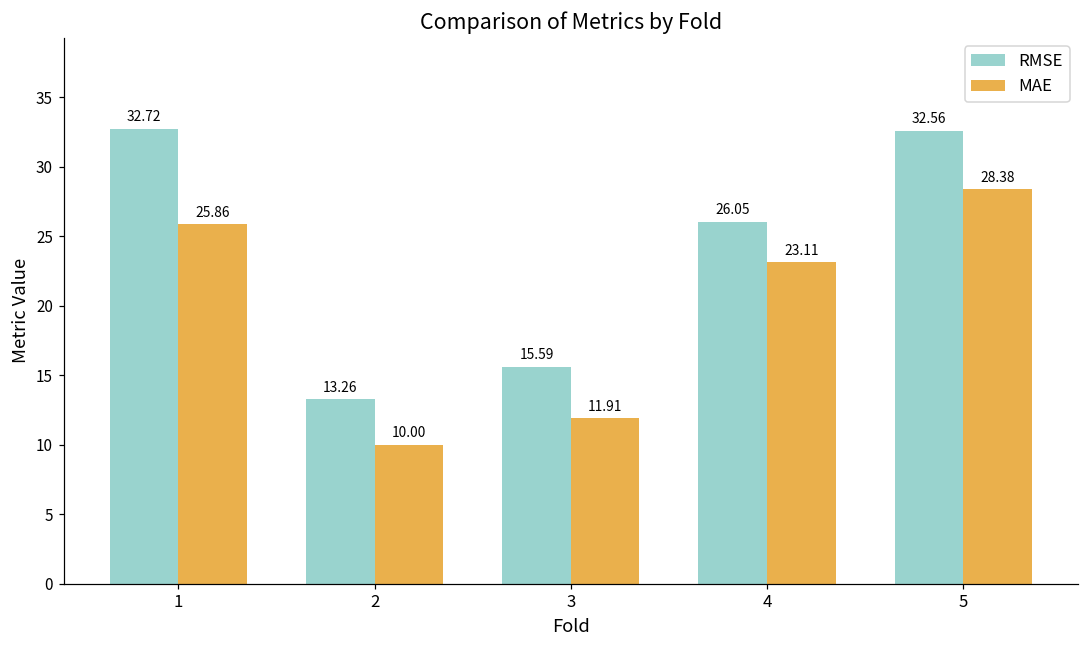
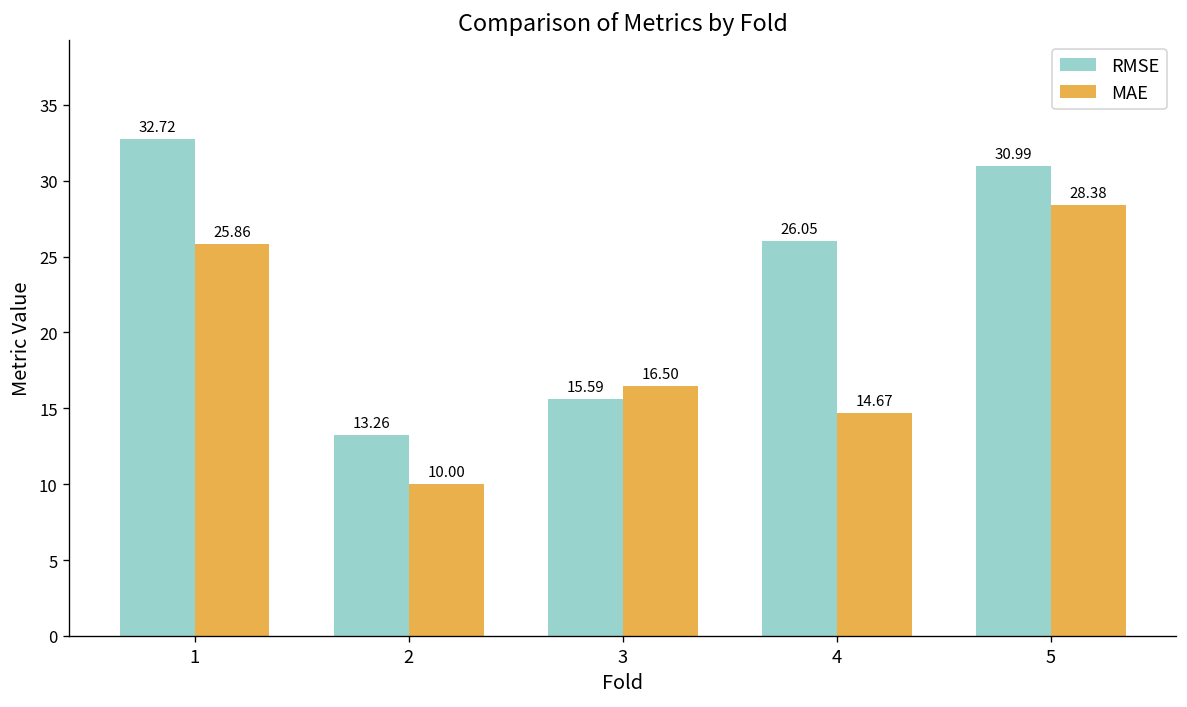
MAE, 3: 11.91 -> 16.50
MAE, 4: 23.11 -> 14.67
RMSE, 5: 32.56 -> 30.99
